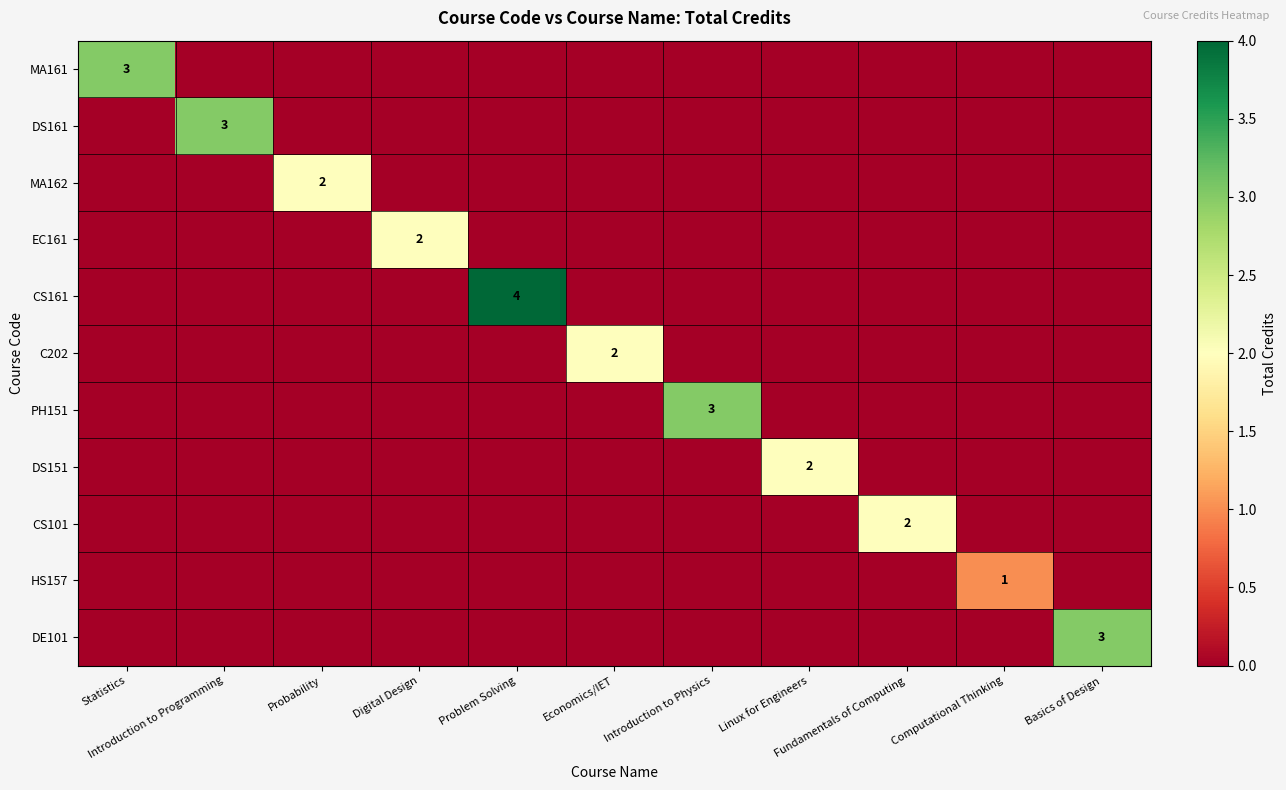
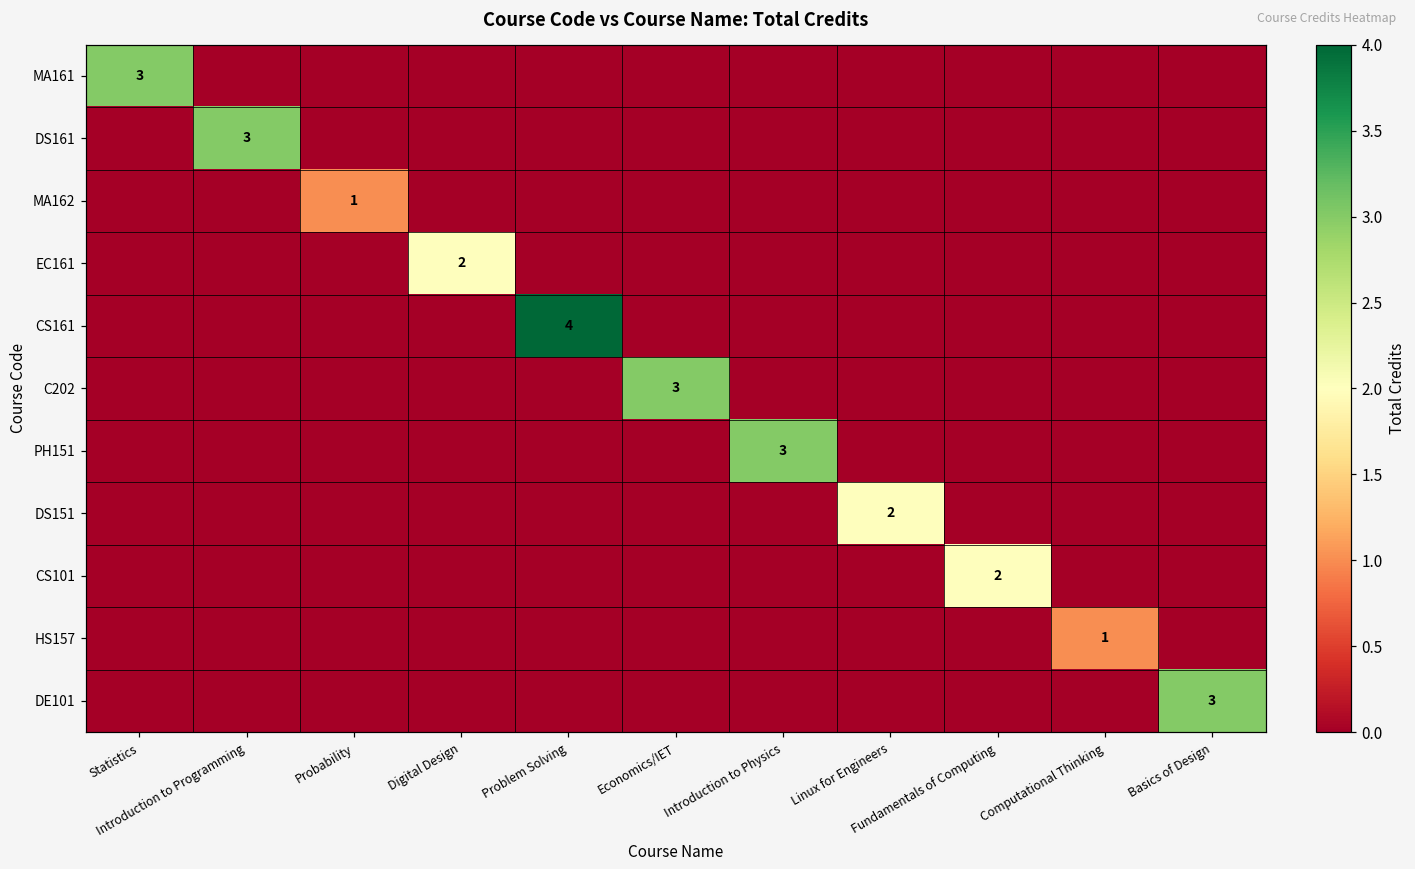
MA162, Probability: 2 -> 1
C202, Economics/IET: 2 -> 3
